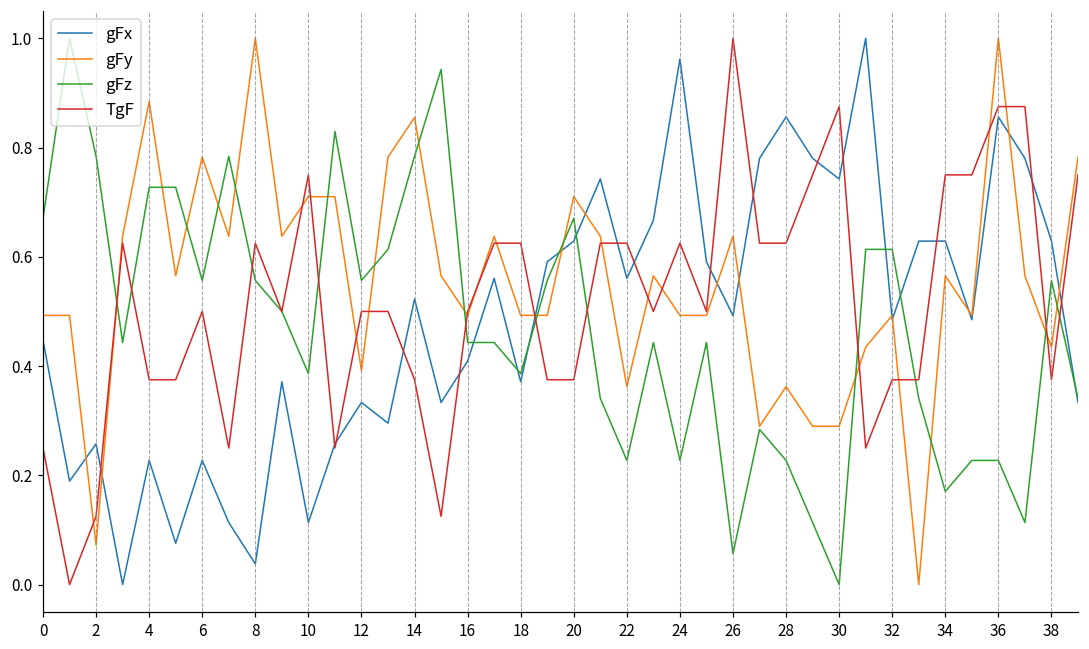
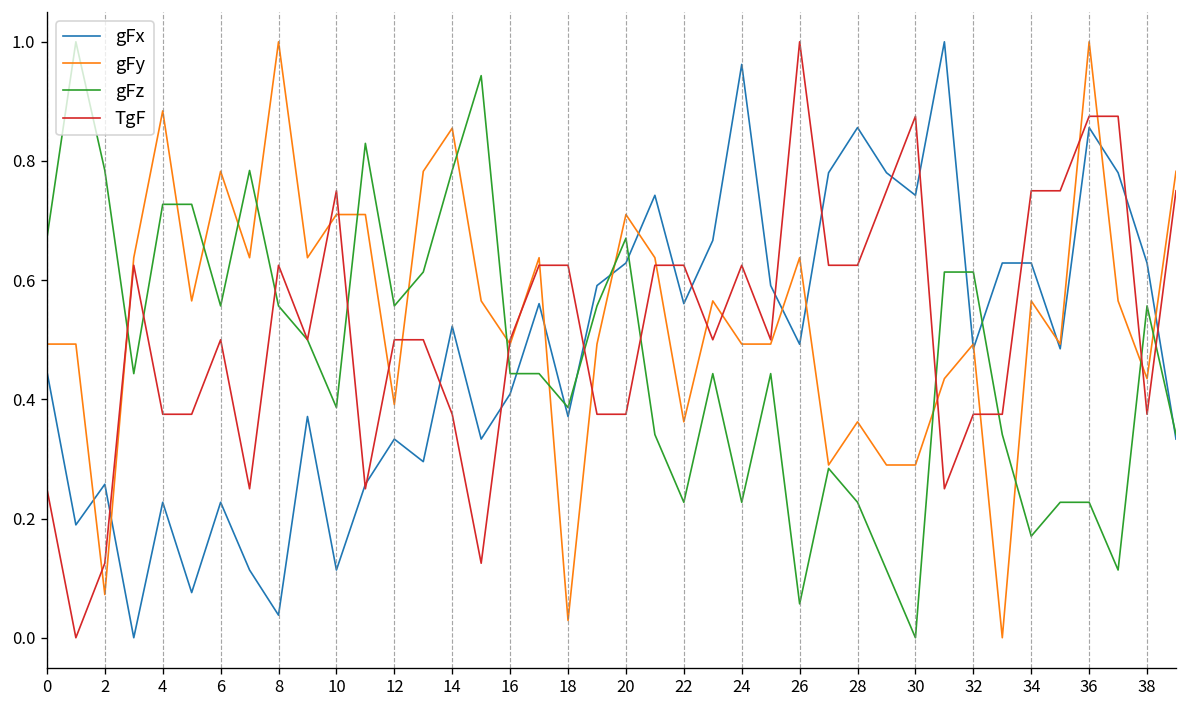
gFy, 18: 0.49 -> 0.03
